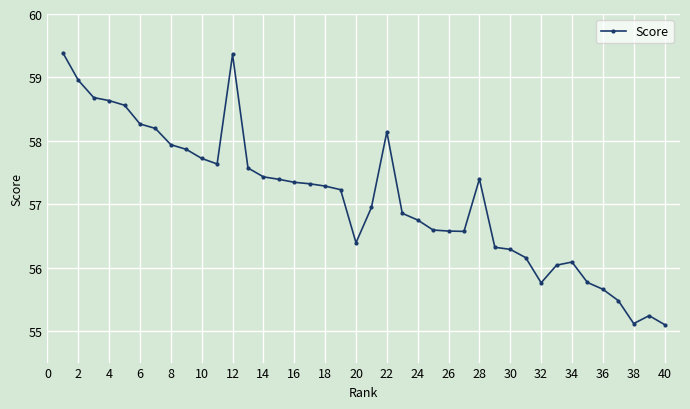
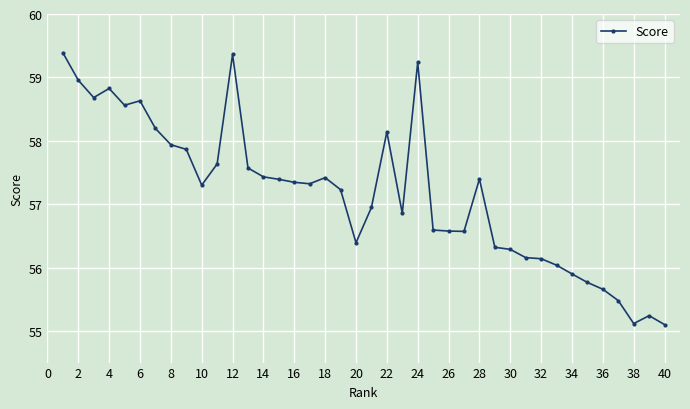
4: 58.6 -> 58.8
6: 58.3 -> 58.6
10: 57.7 -> 57.3
18: 57.3 -> 57.4
24: 56.7 -> 59.2
32: 55.8 -> 56.1
34: 56.1 -> 55.9
